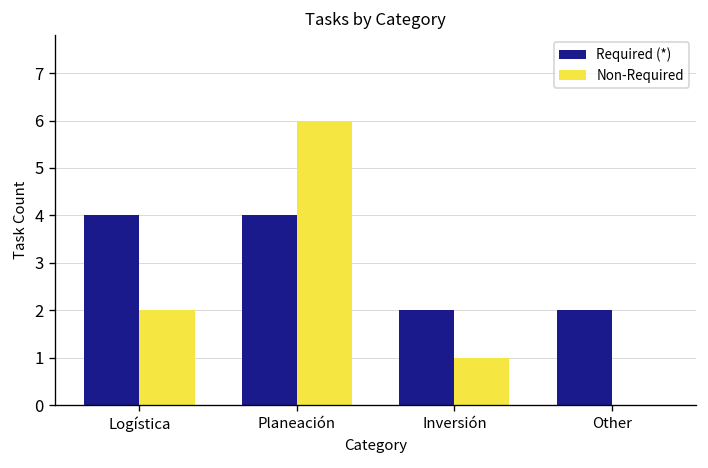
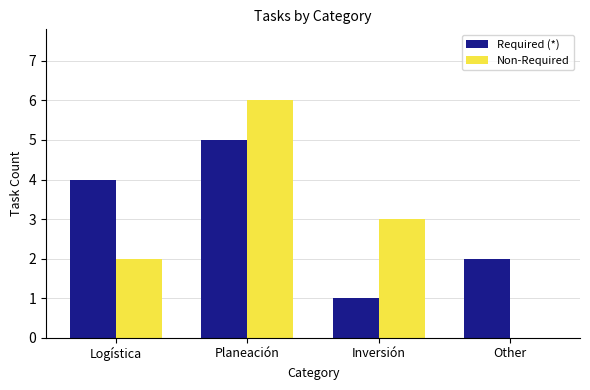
Required (*), Planeación: 4 -> 5
Required (*), Inversión: 2 -> 1
Non-Required, Inversión: 1 -> 3
